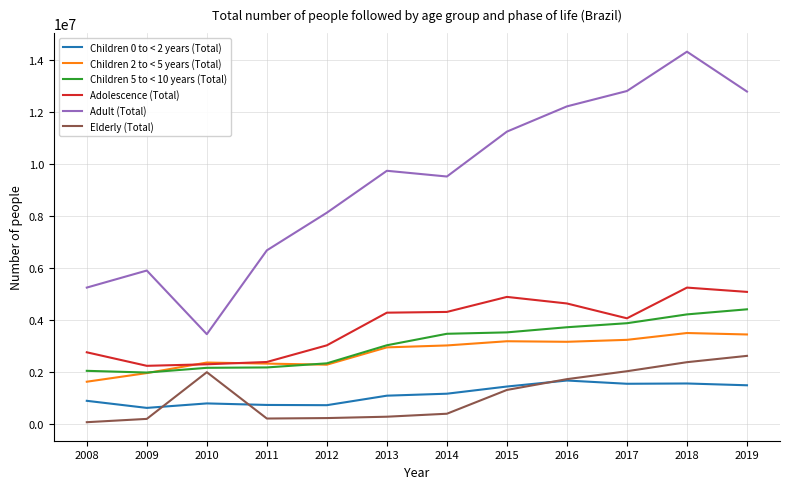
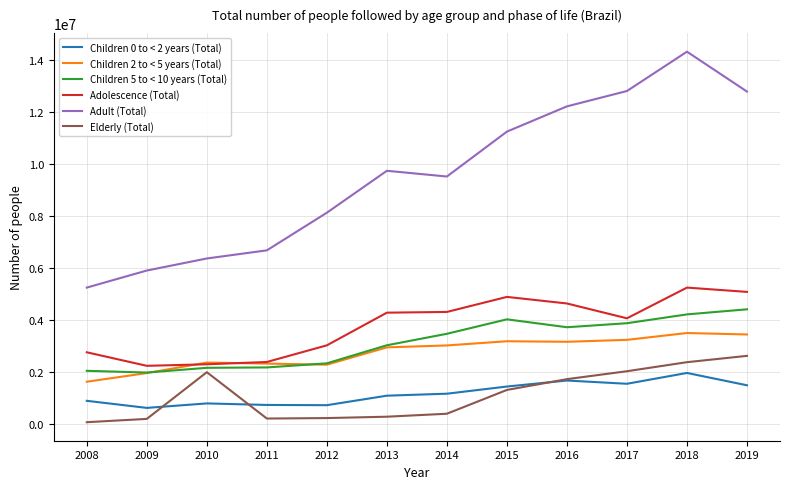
Adult (Total), 2010: 3500000 -> 6400000
Children 5 to < 10 years (Total), 2015: 3500000 -> 4000000
Children 0 to < 2 years (Total), 2018: 1600000 -> 2000000
